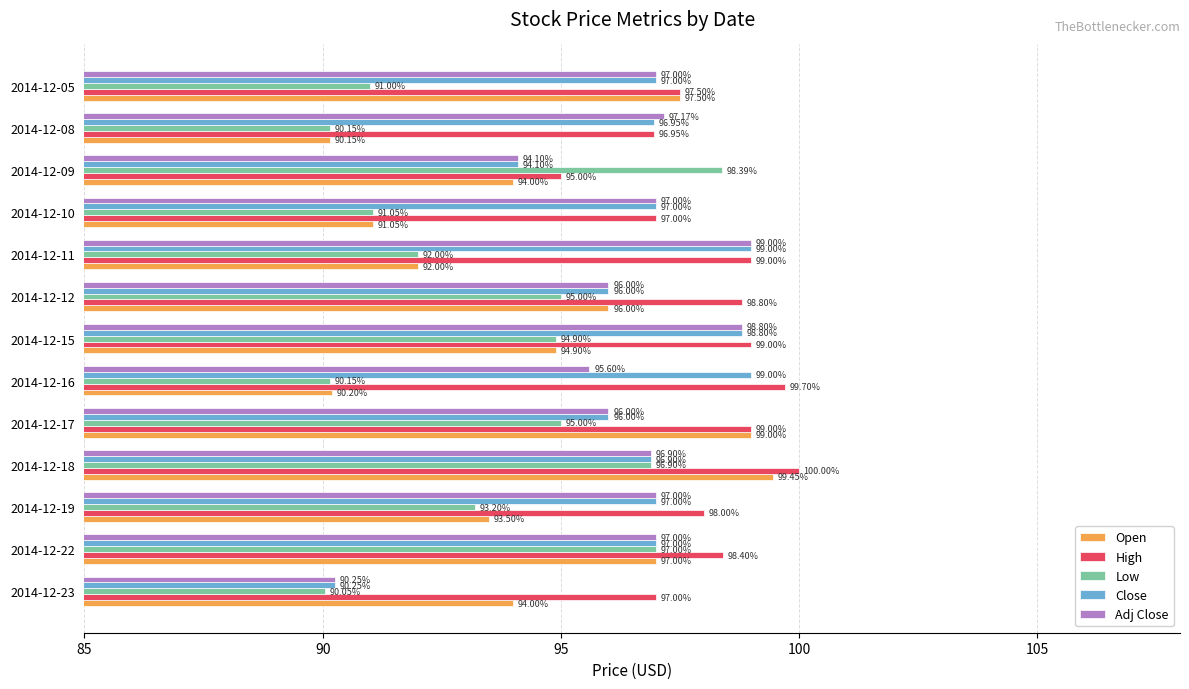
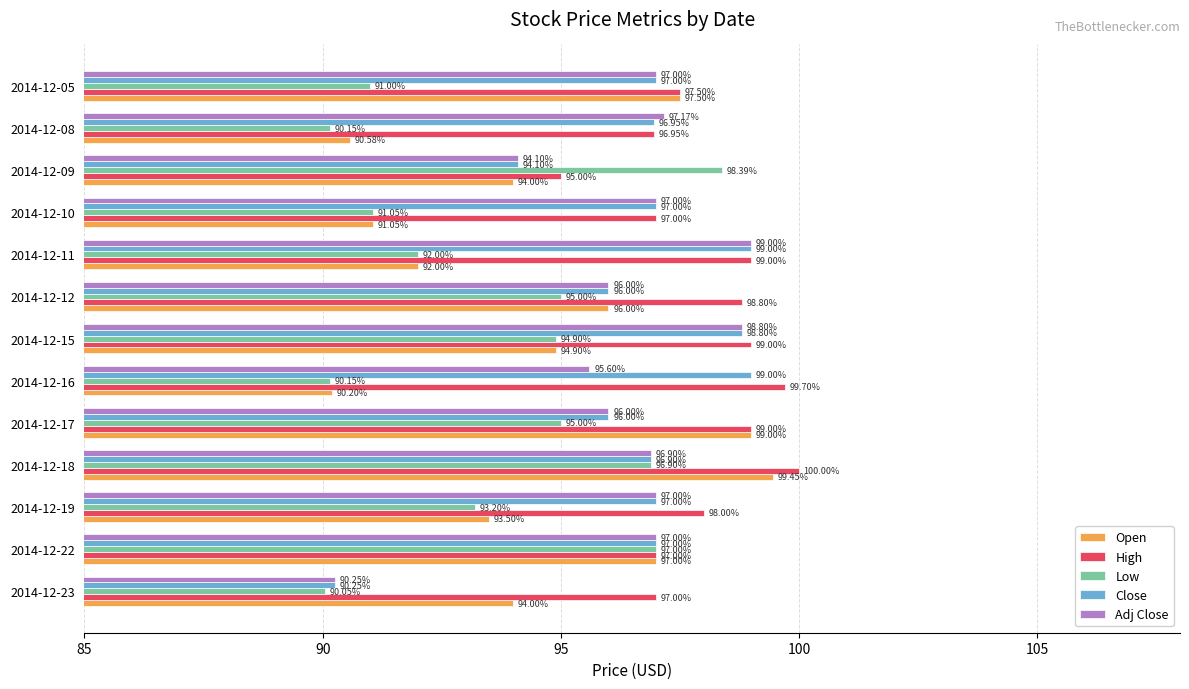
Open, 2014-12-08: 90.15% -> 90.58%
High, 2014-12-22: 98.40% -> 97.00%
